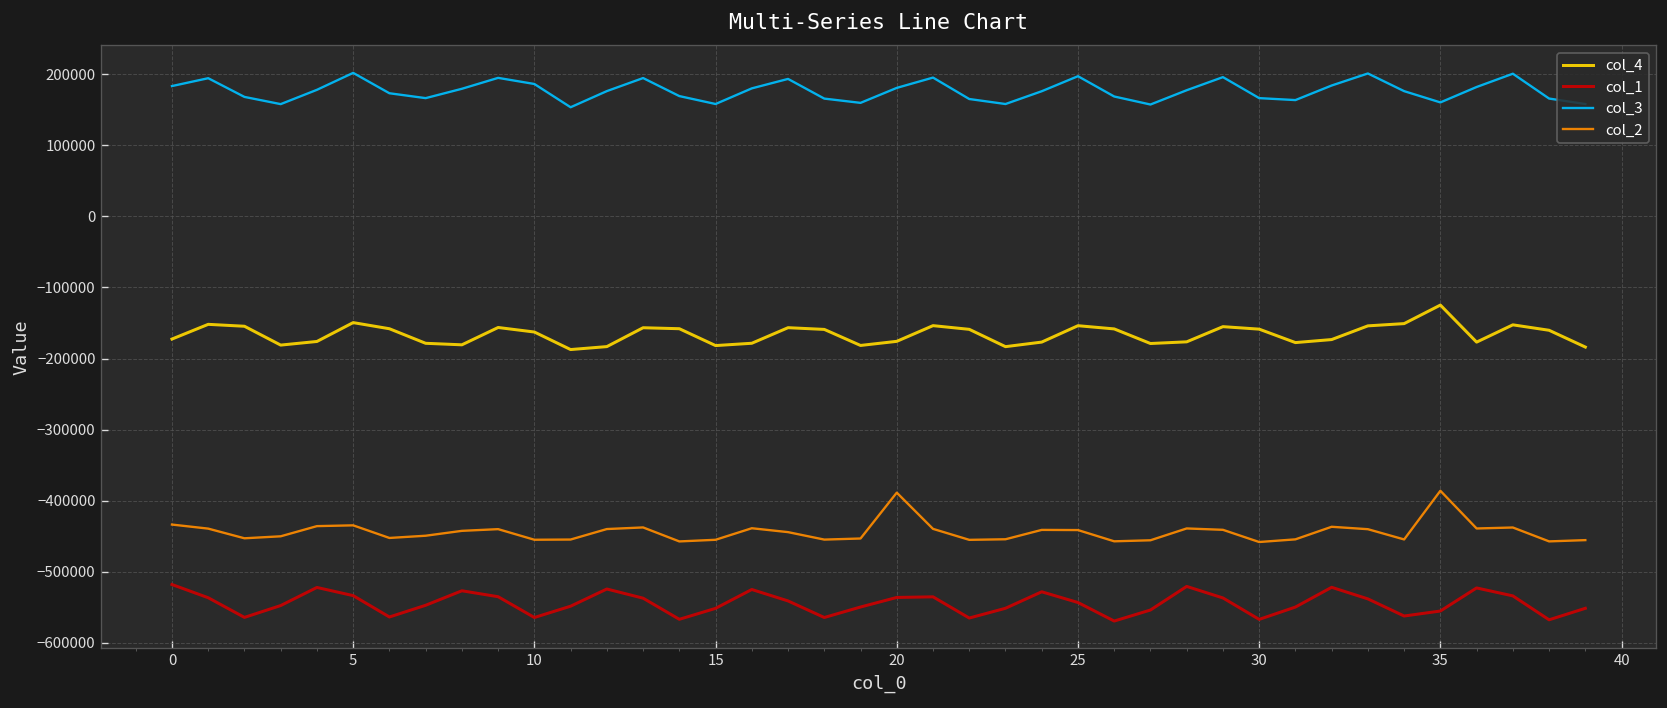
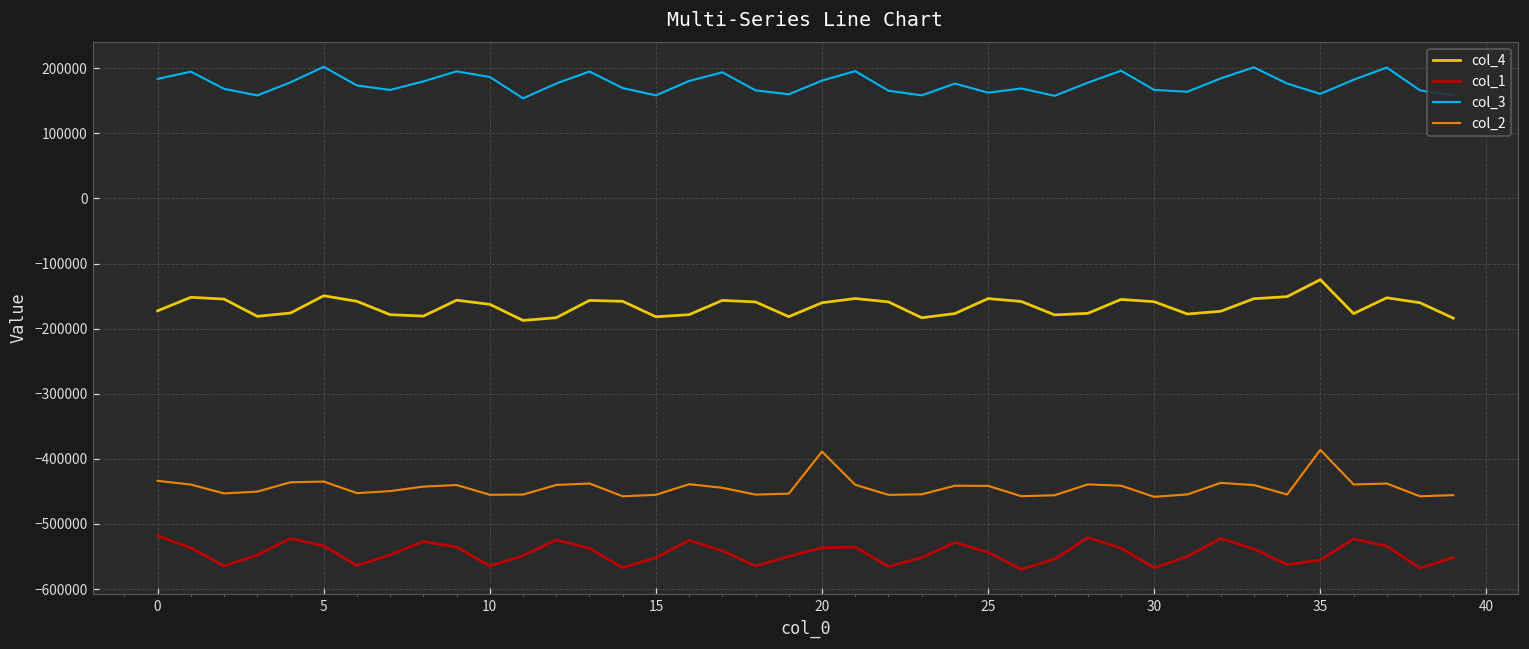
col_4, 20: -180000 -> -160000
col_3, 25: 200000 -> 160000
